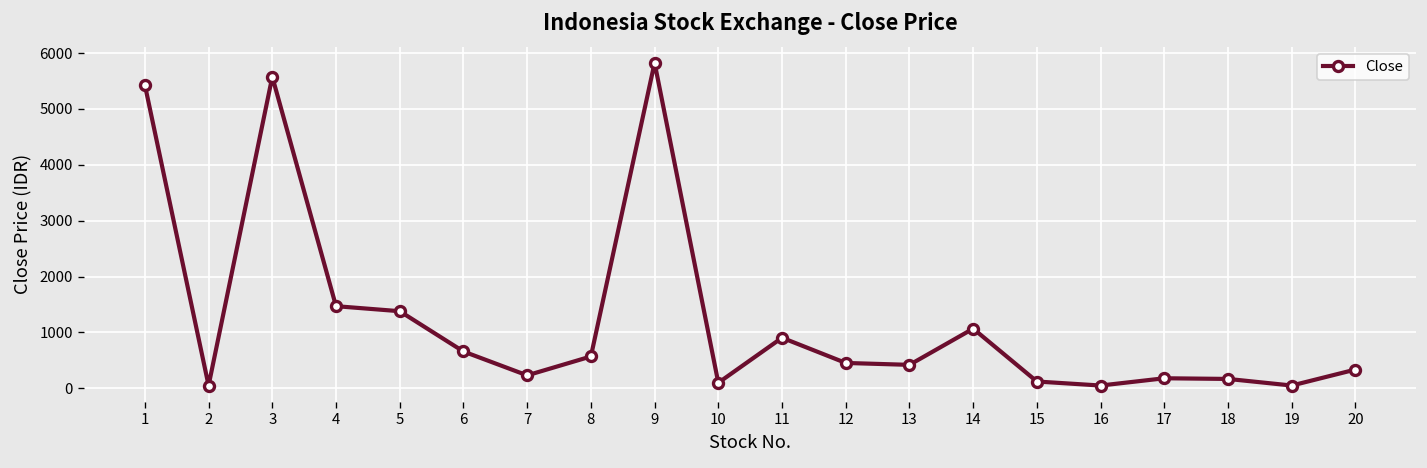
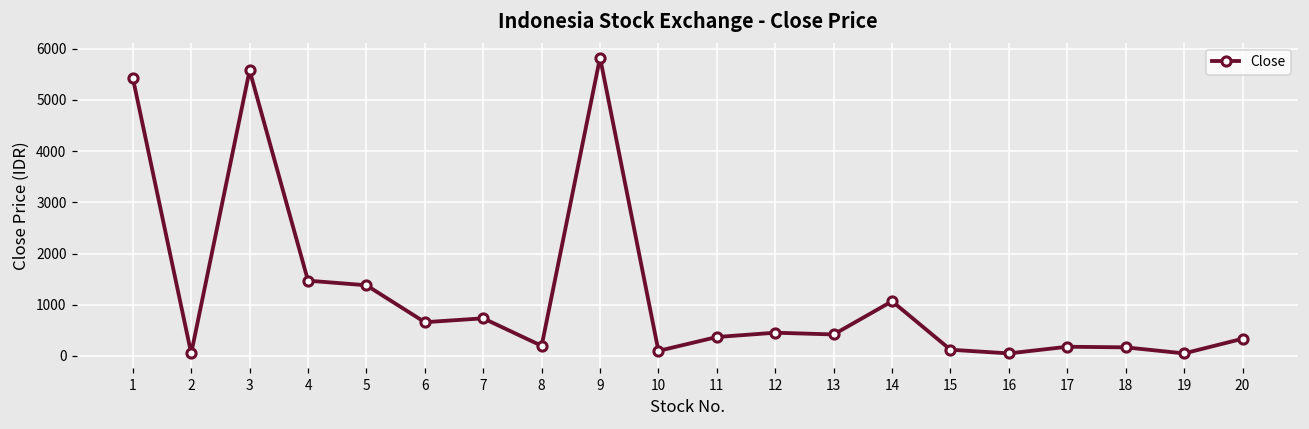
7: 200 -> 700
8: 600 -> 200
11: 900 -> 400
